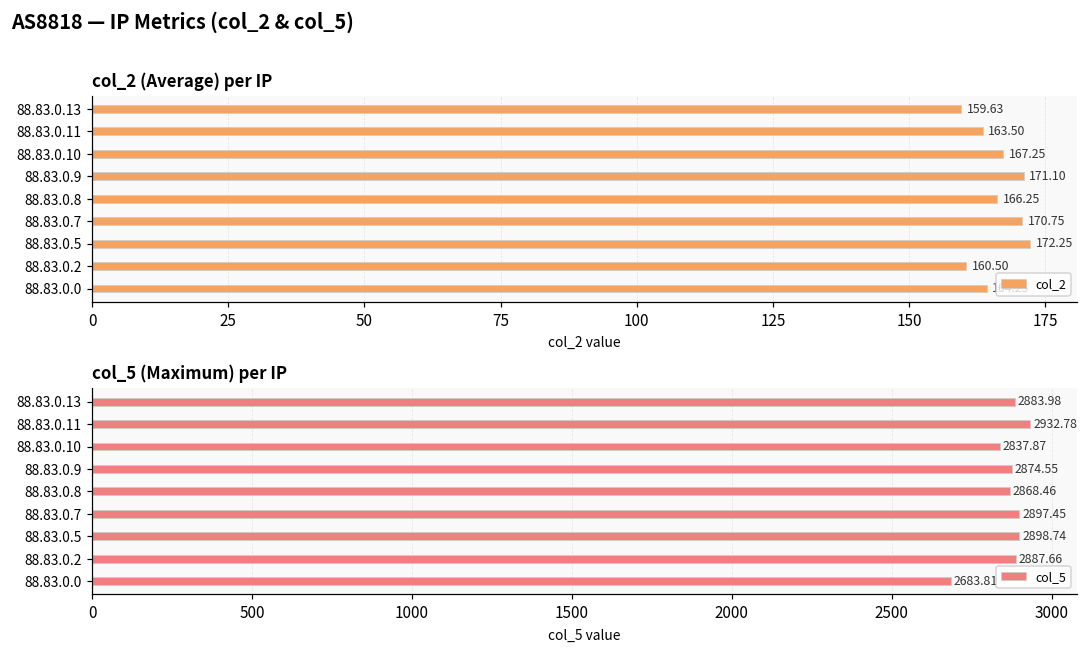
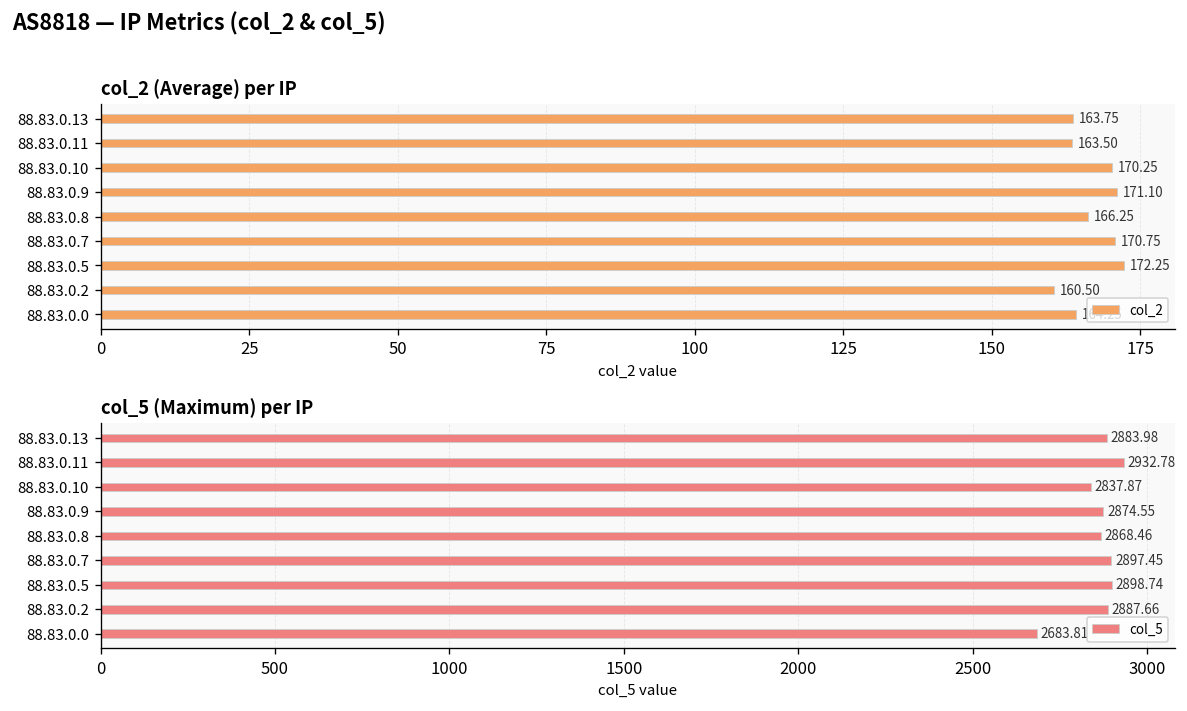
col_2 (Average) per IP, 88.83.0.13: 159.63 -> 163.75
col_2 (Average) per IP, 88.83.0.10: 167.25 -> 170.25
